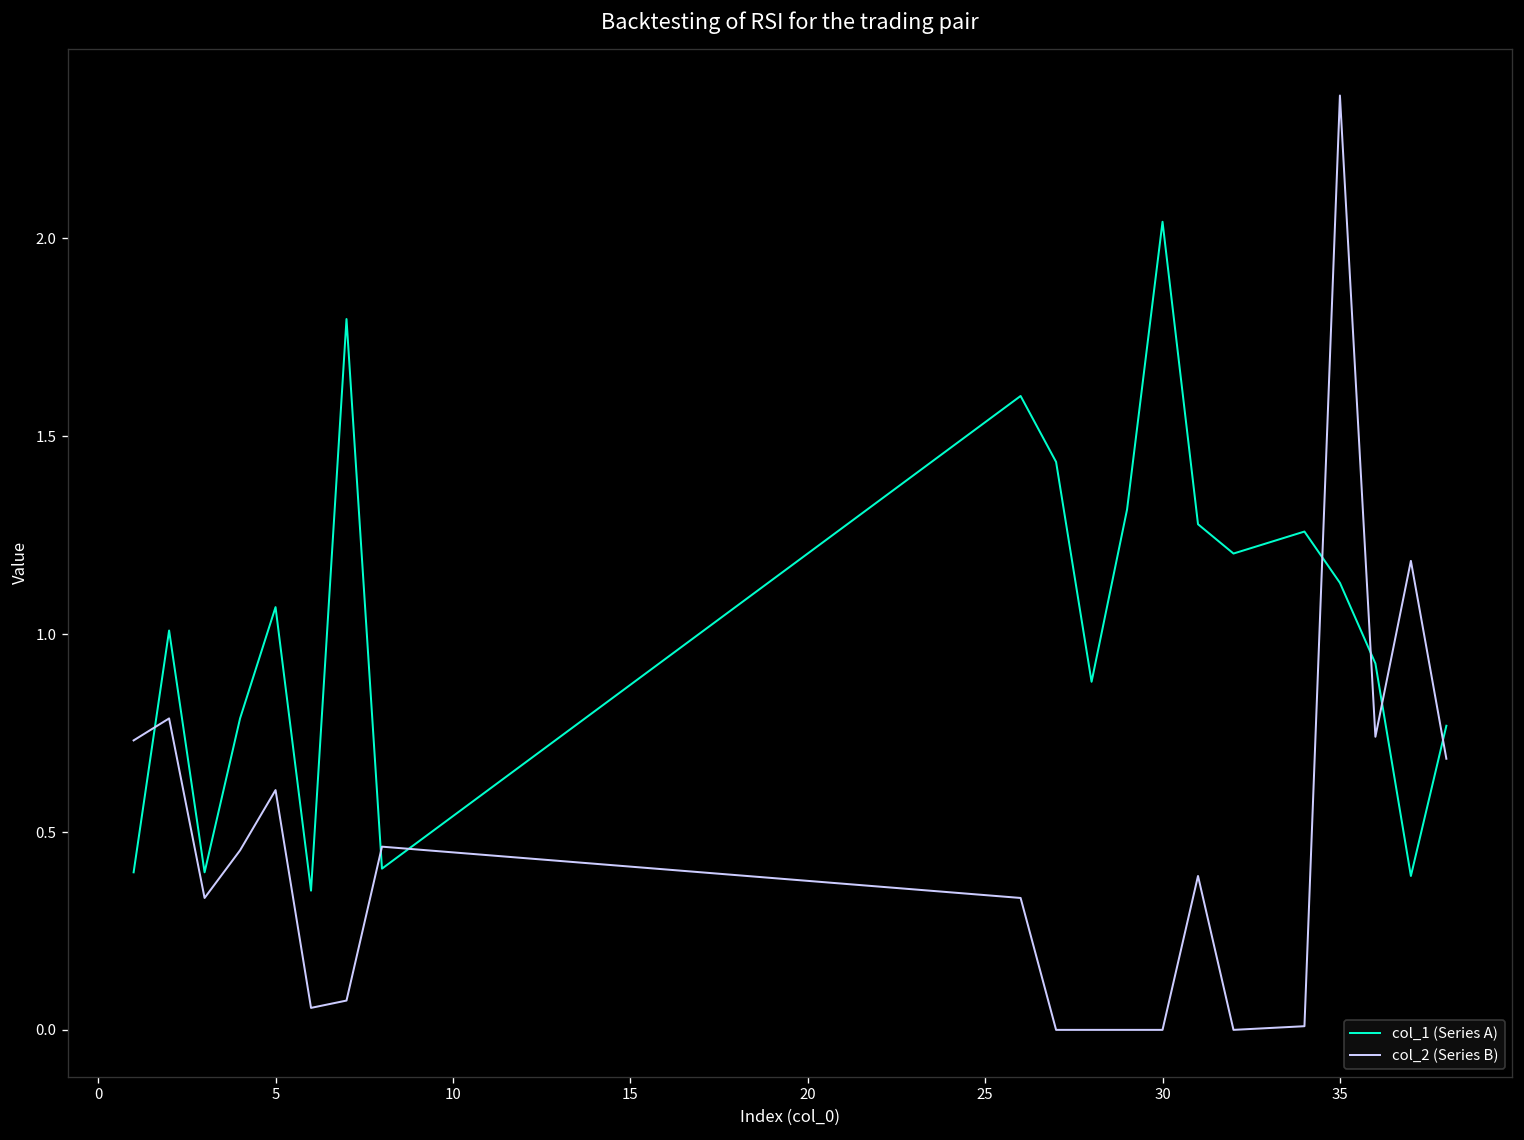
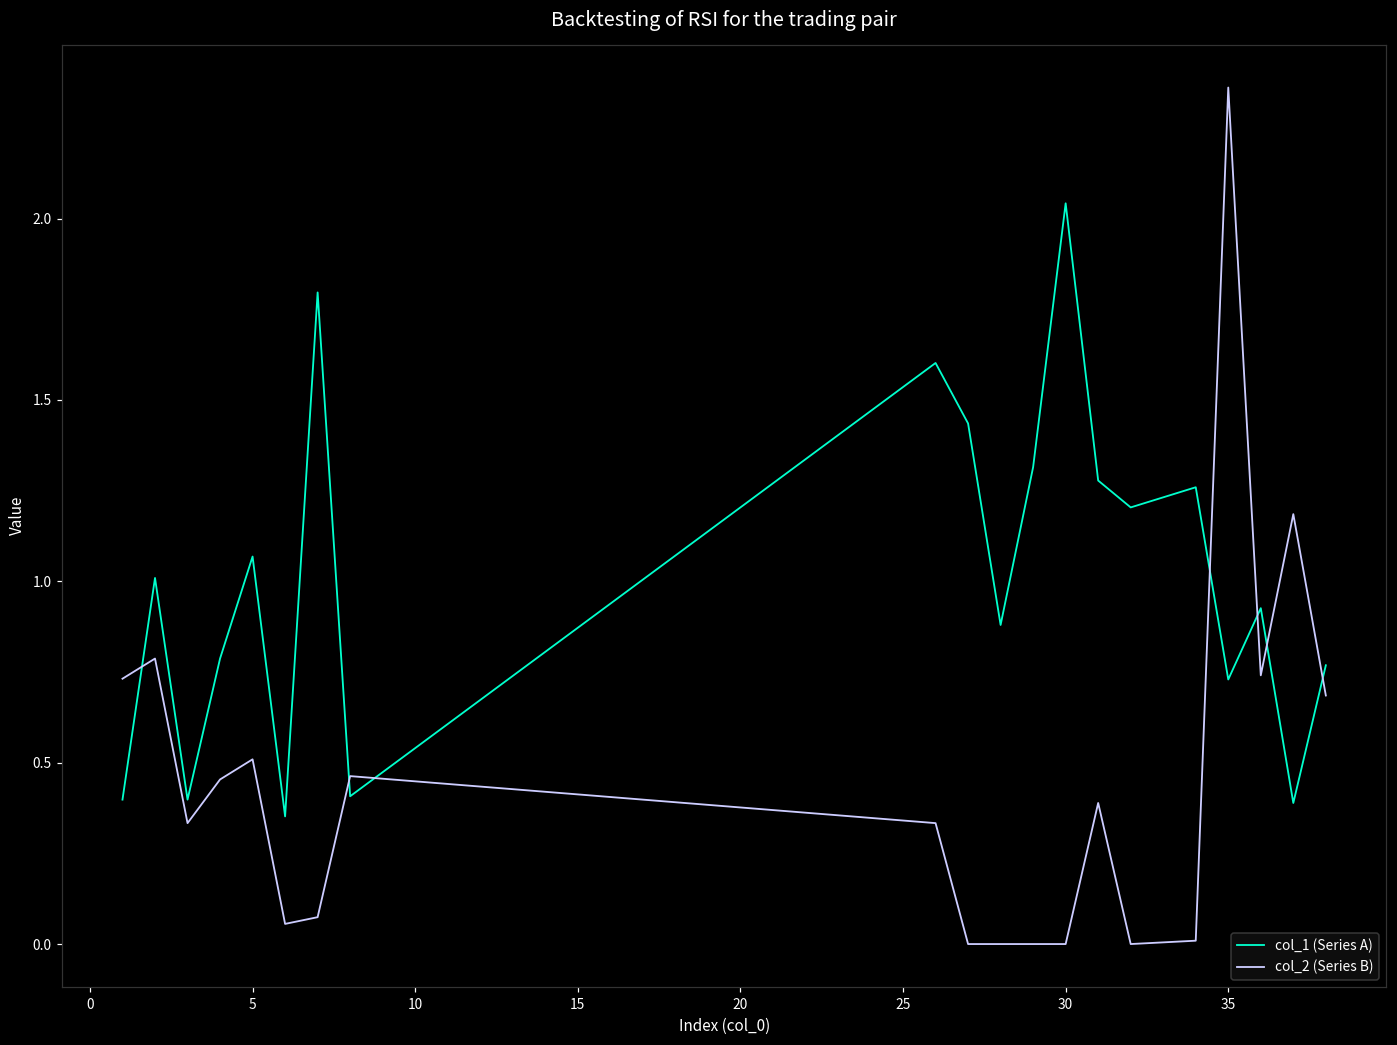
col_2 (Series B), 5: 0.61 -> 0.51
col_1 (Series A), 35: 1.13 -> 0.73
